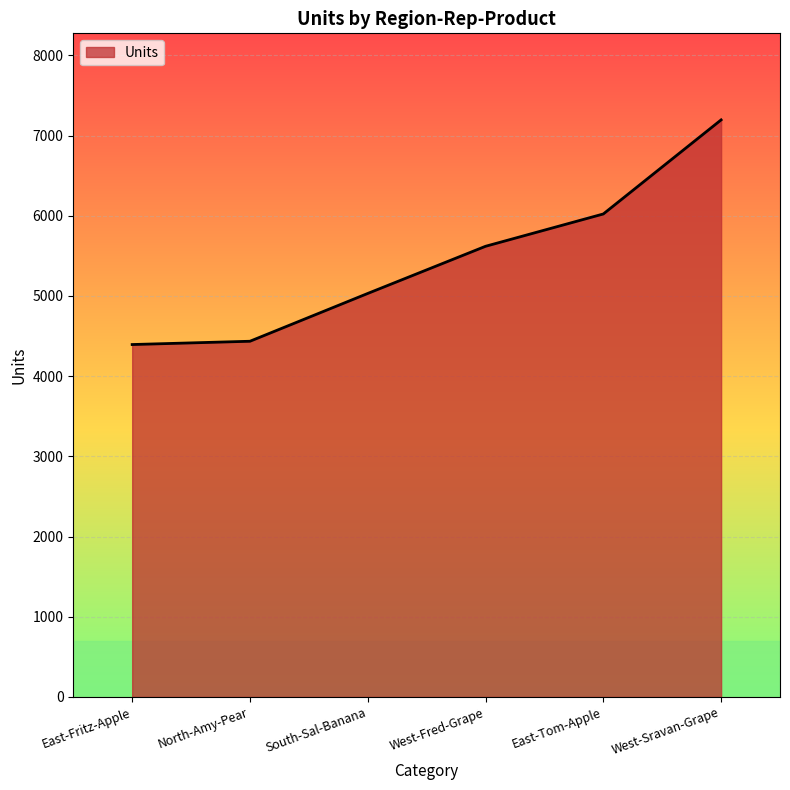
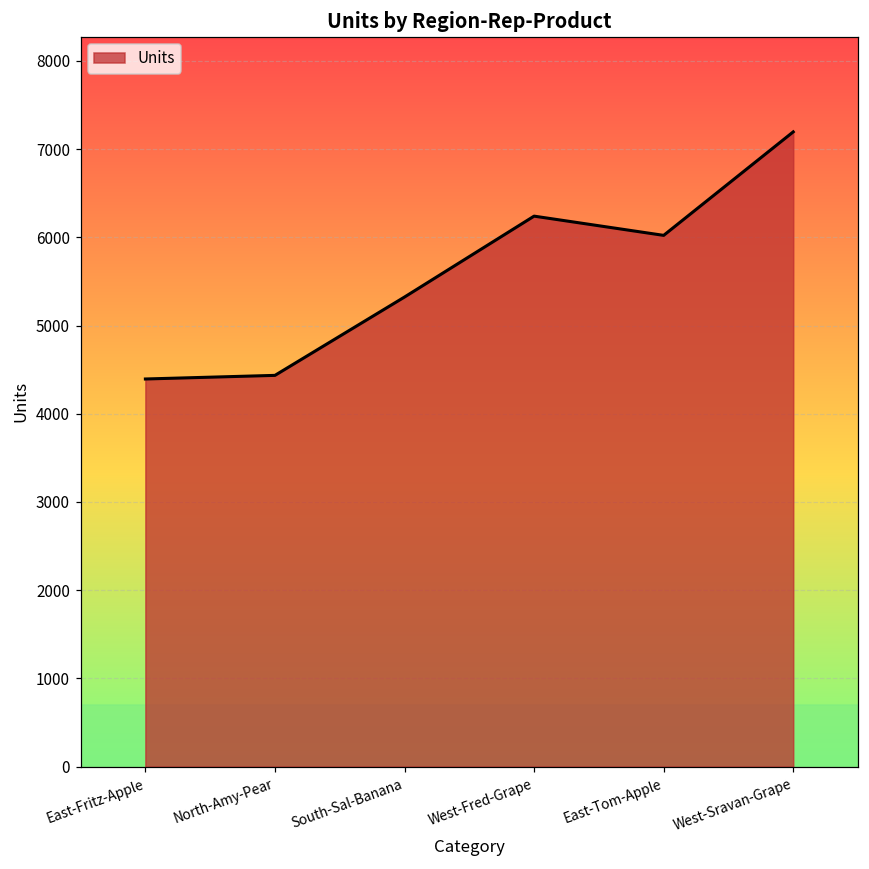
South-Sal-Banana: 5000 -> 5300
West-Fred-Grape: 5600 -> 6200
